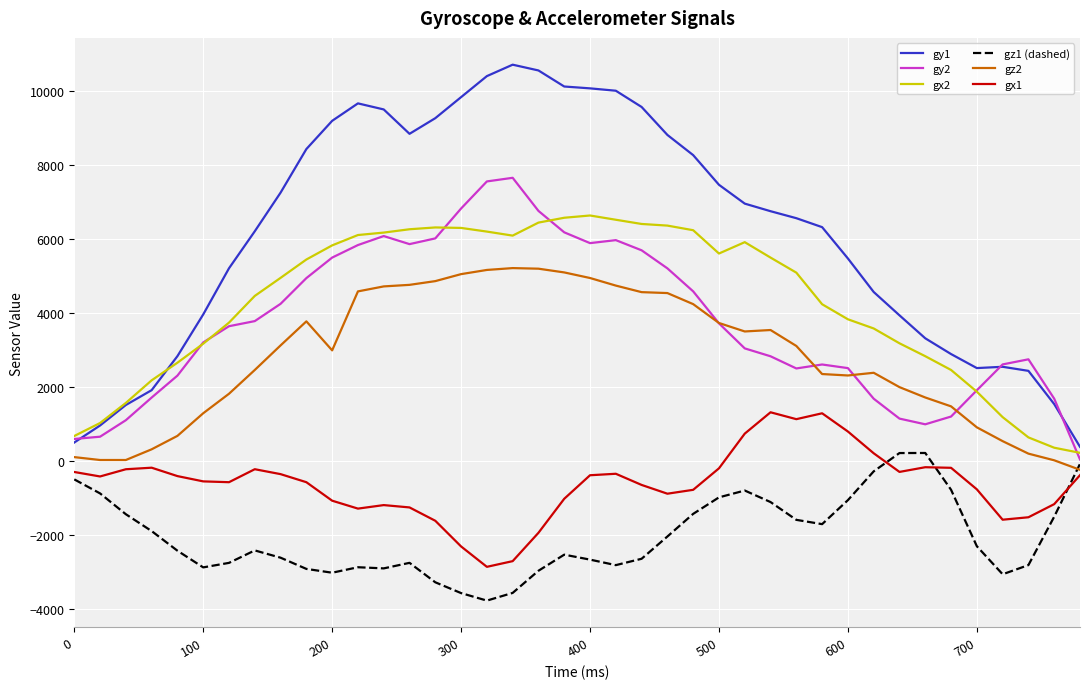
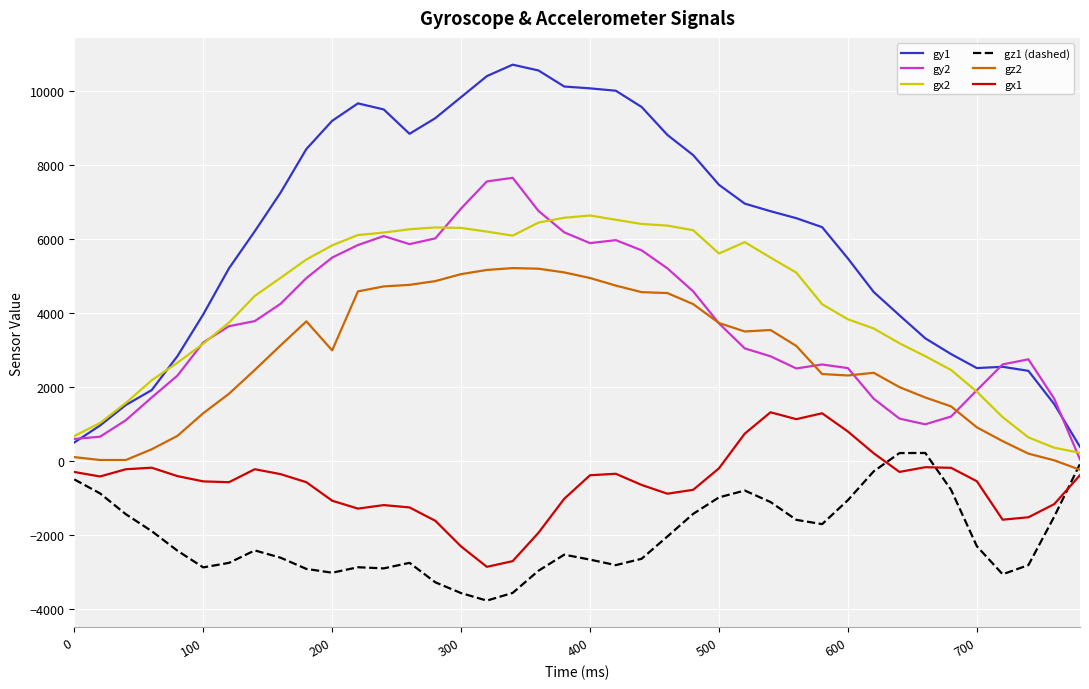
gx1, 700: -800 -> -600
